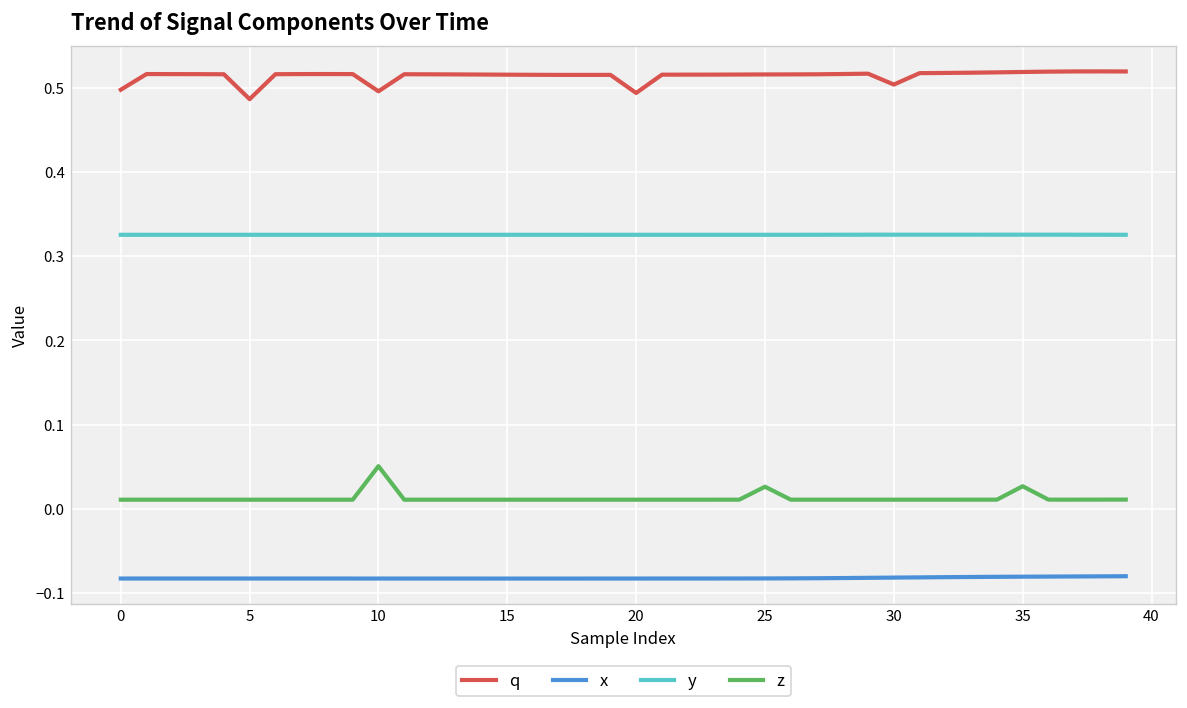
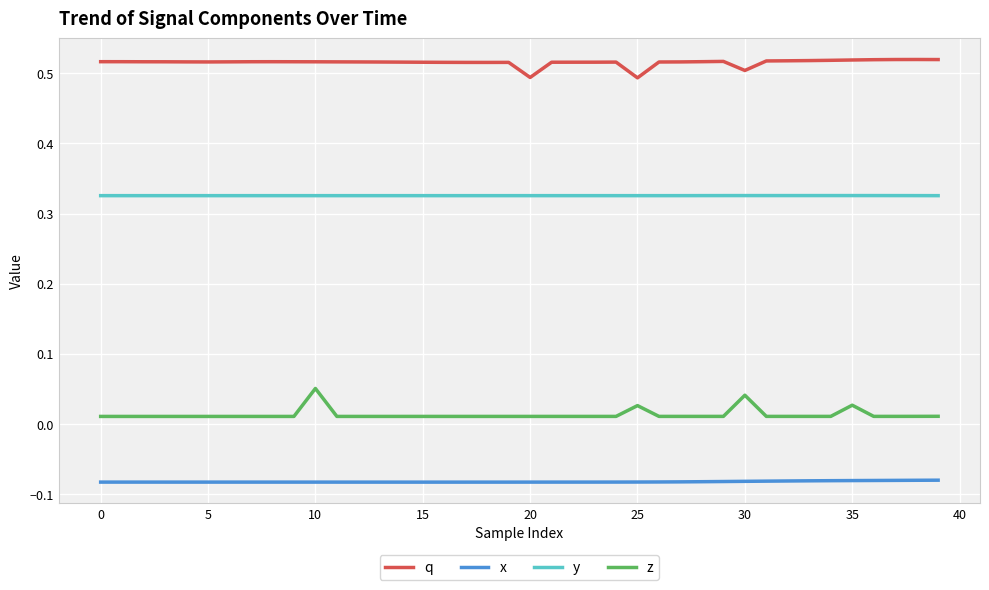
q, 0: 0.50 -> 0.52
q, 5: 0.49 -> 0.52
q, 10: 0.50 -> 0.52
q, 25: 0.52 -> 0.49
z, 30: 0.01 -> 0.04
